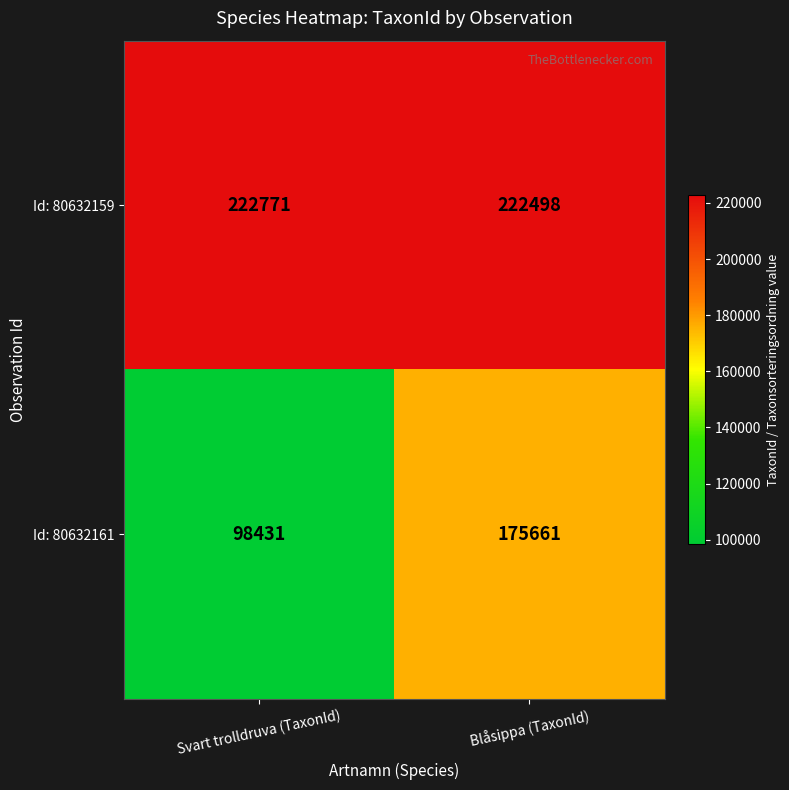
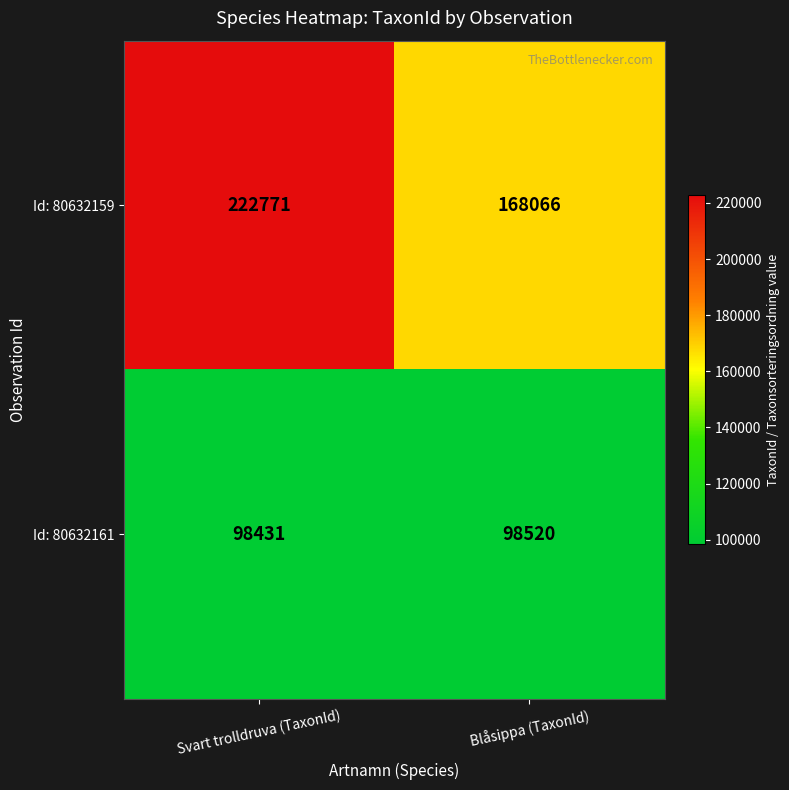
Id: 80632159, Blåsippa (TaxonId): 222498 -> 168066
Id: 80632161, Blåsippa (TaxonId): 175661 -> 98520
